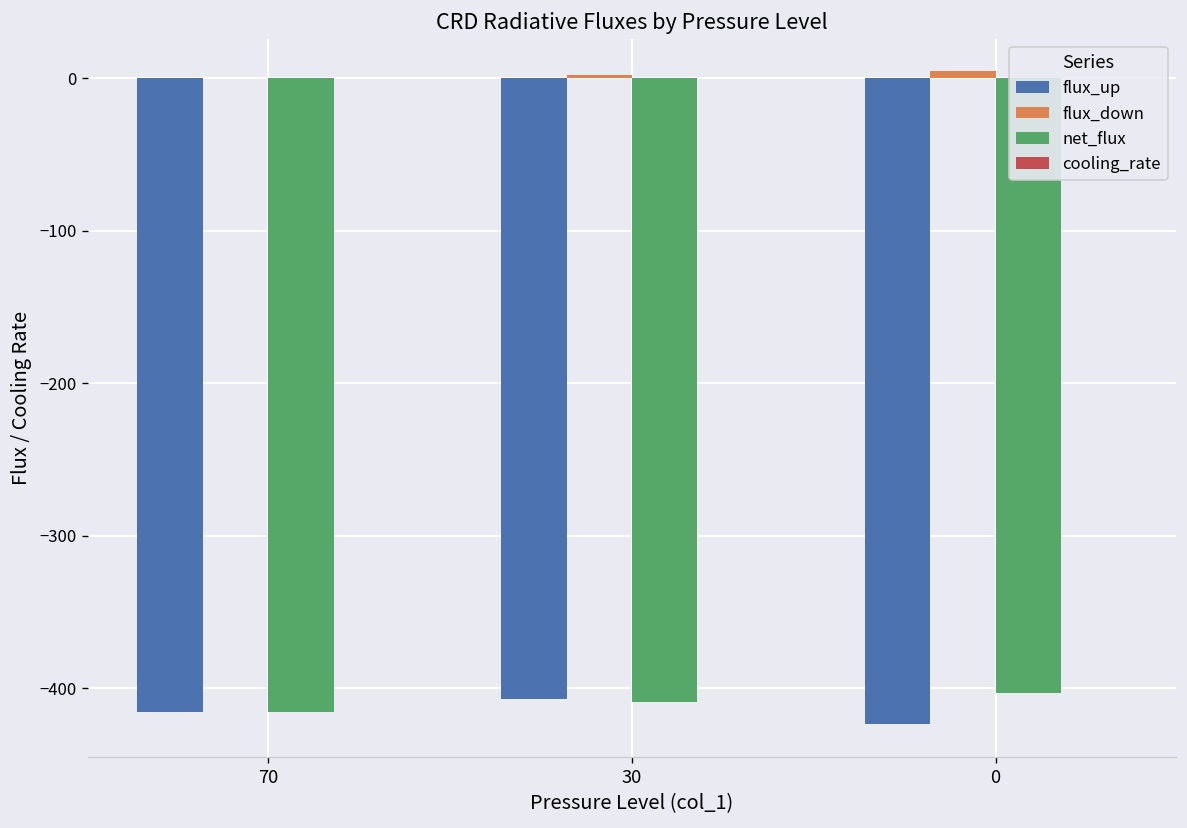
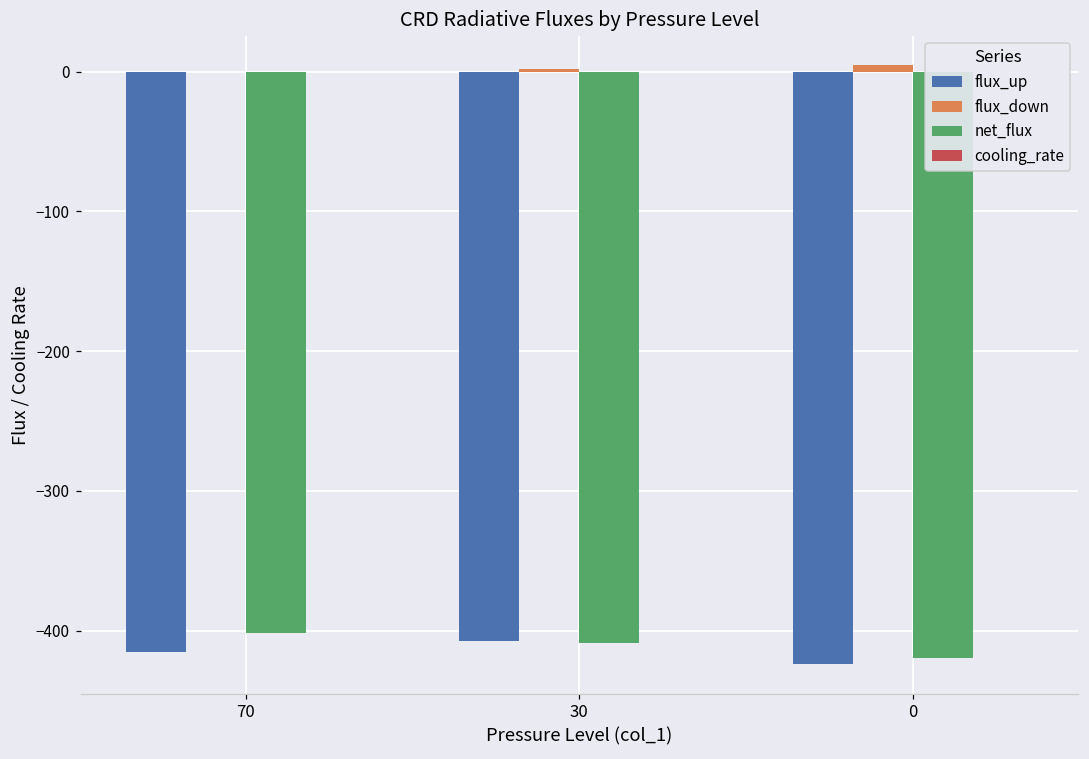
net_flux, 70: -415 -> -402
net_flux, 0: -403 -> -419
